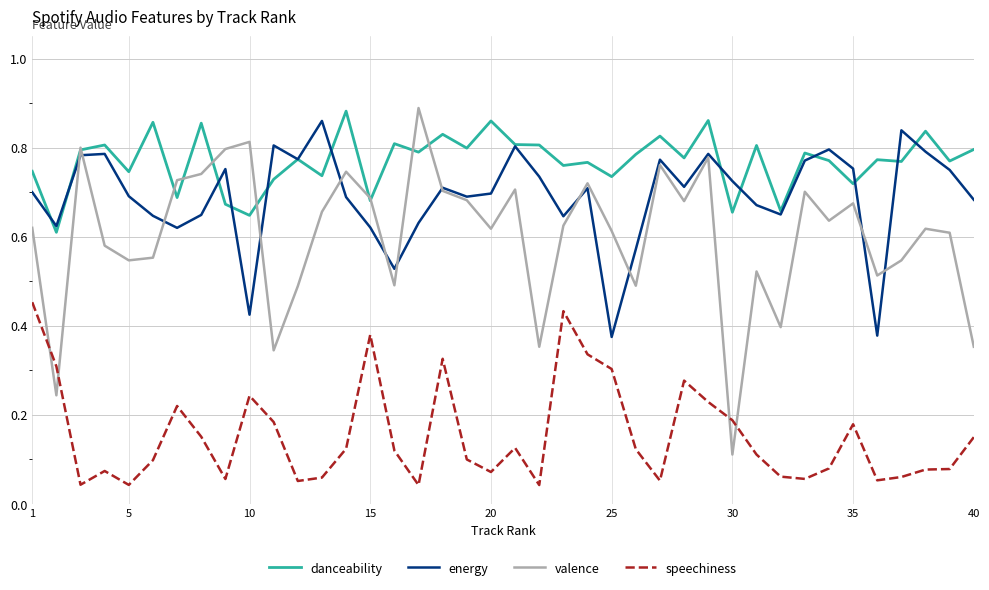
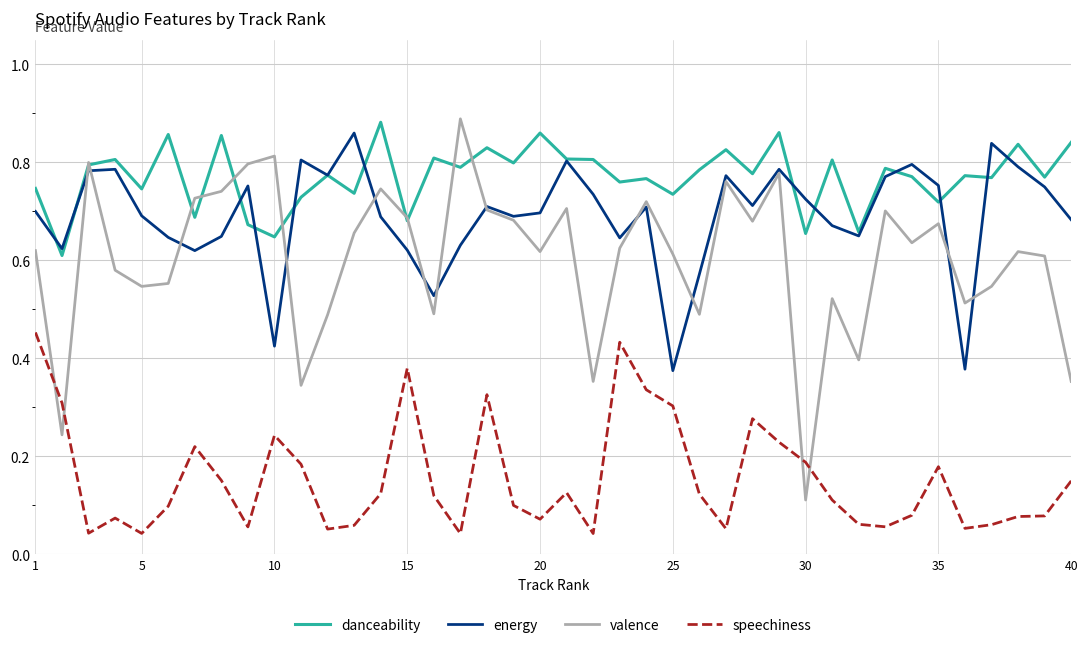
danceability, 40: 0.80 -> 0.84
